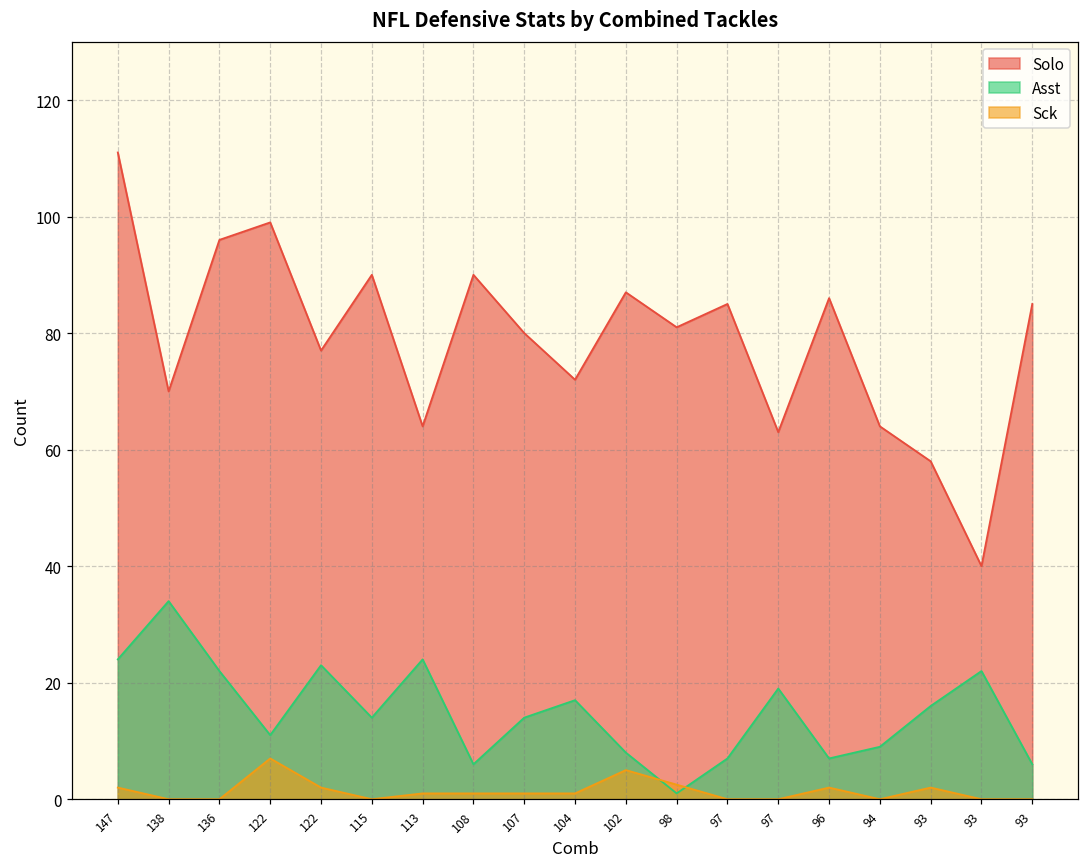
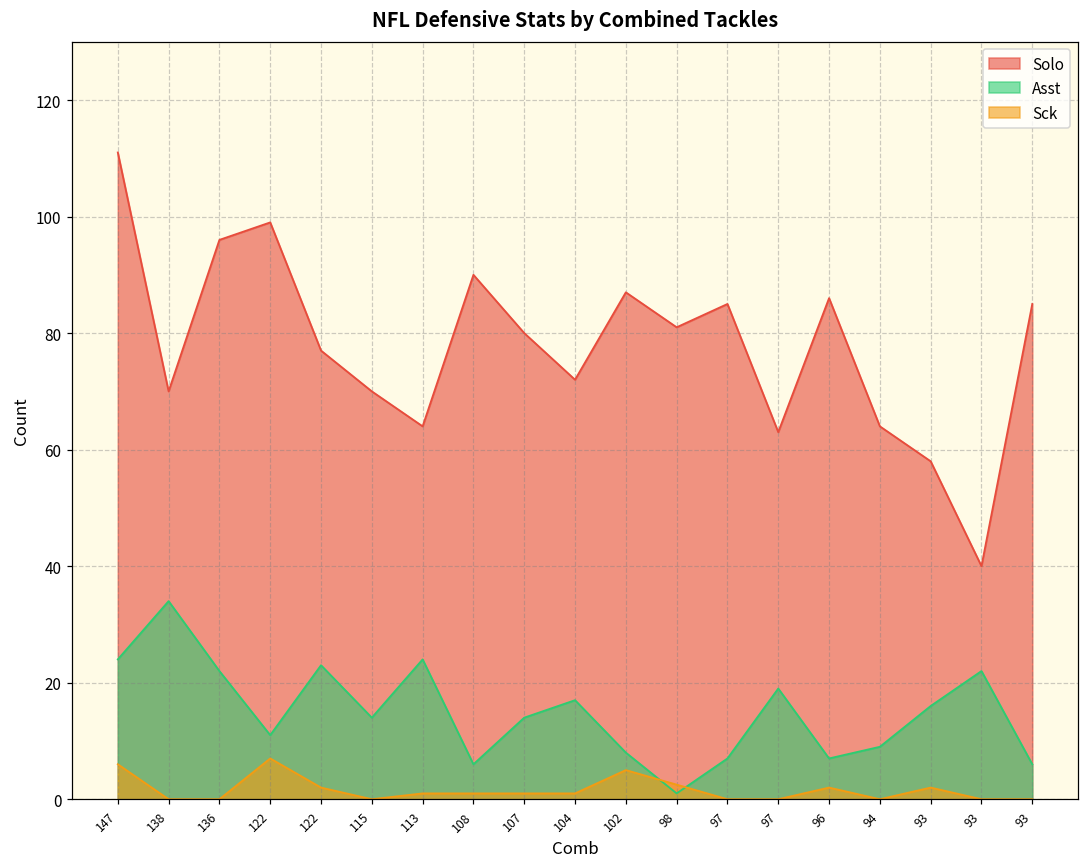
Sck, 147: 2 -> 6
Solo, 115: 90 -> 70
